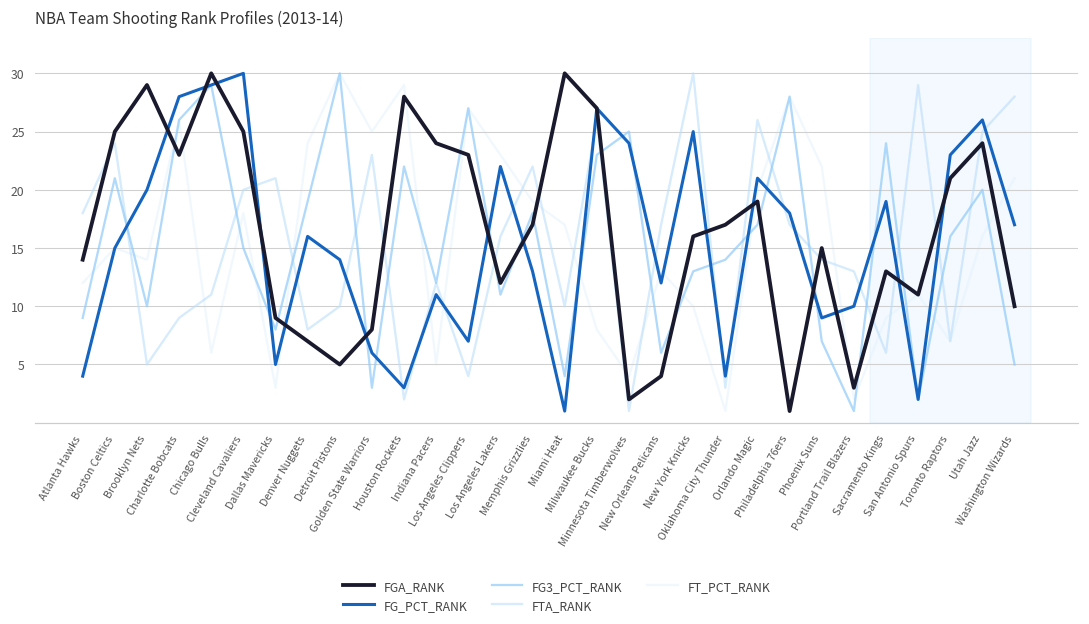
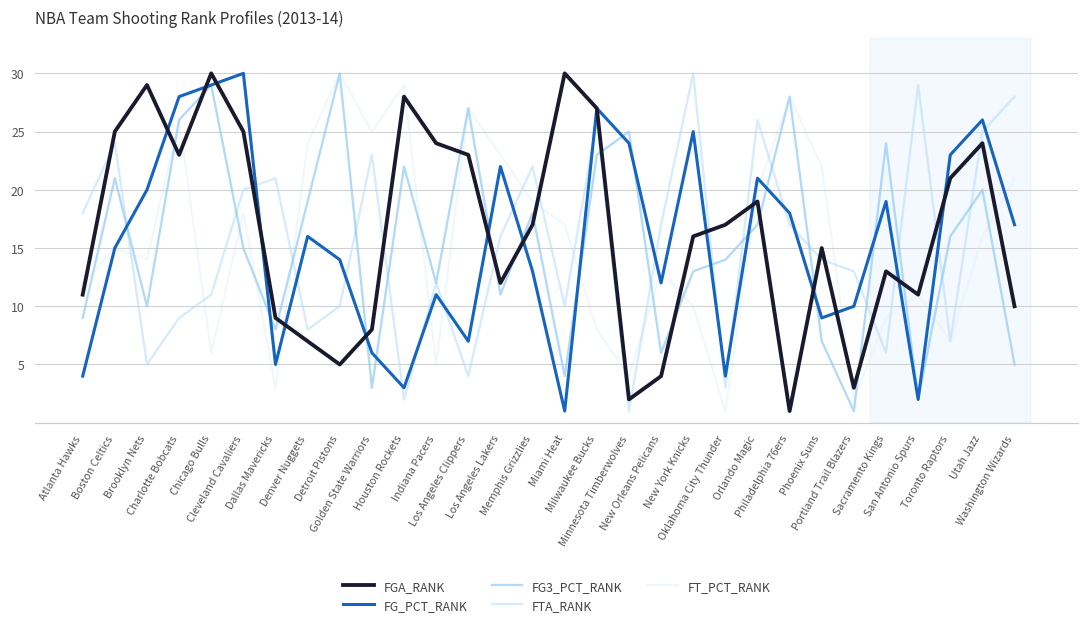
FGA_RANK, Atlanta Hawks: 14 -> 11
